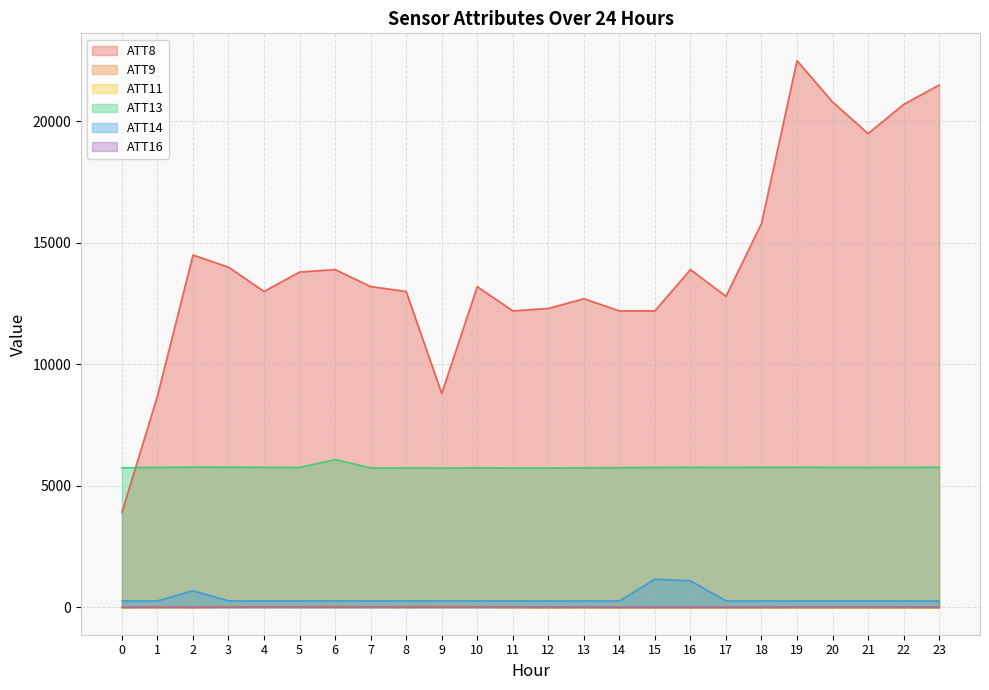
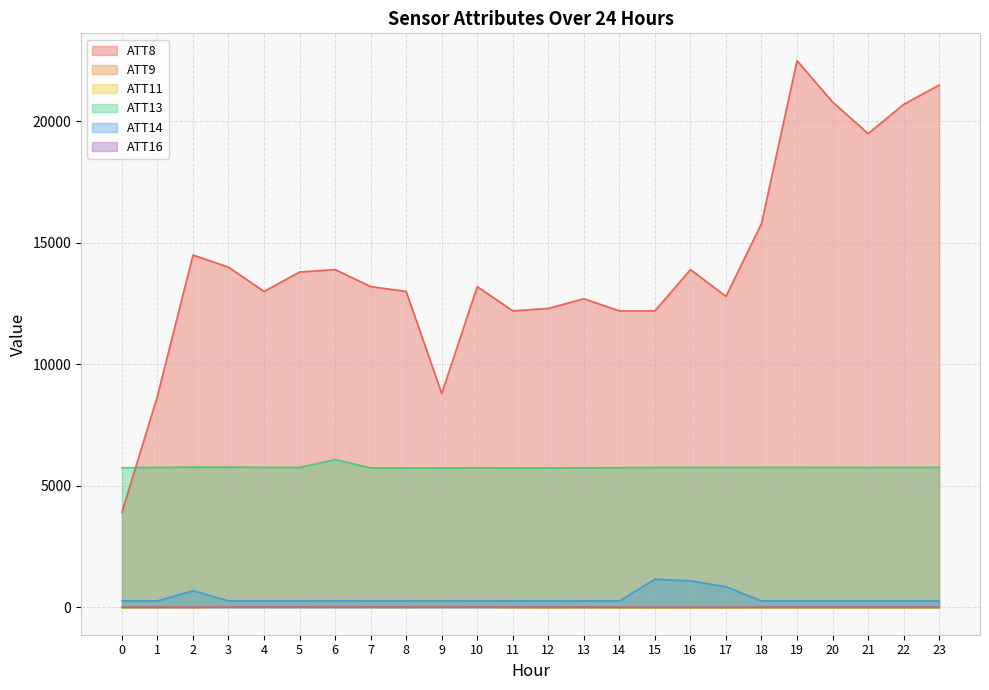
ATT14, 17: 300 -> 800
